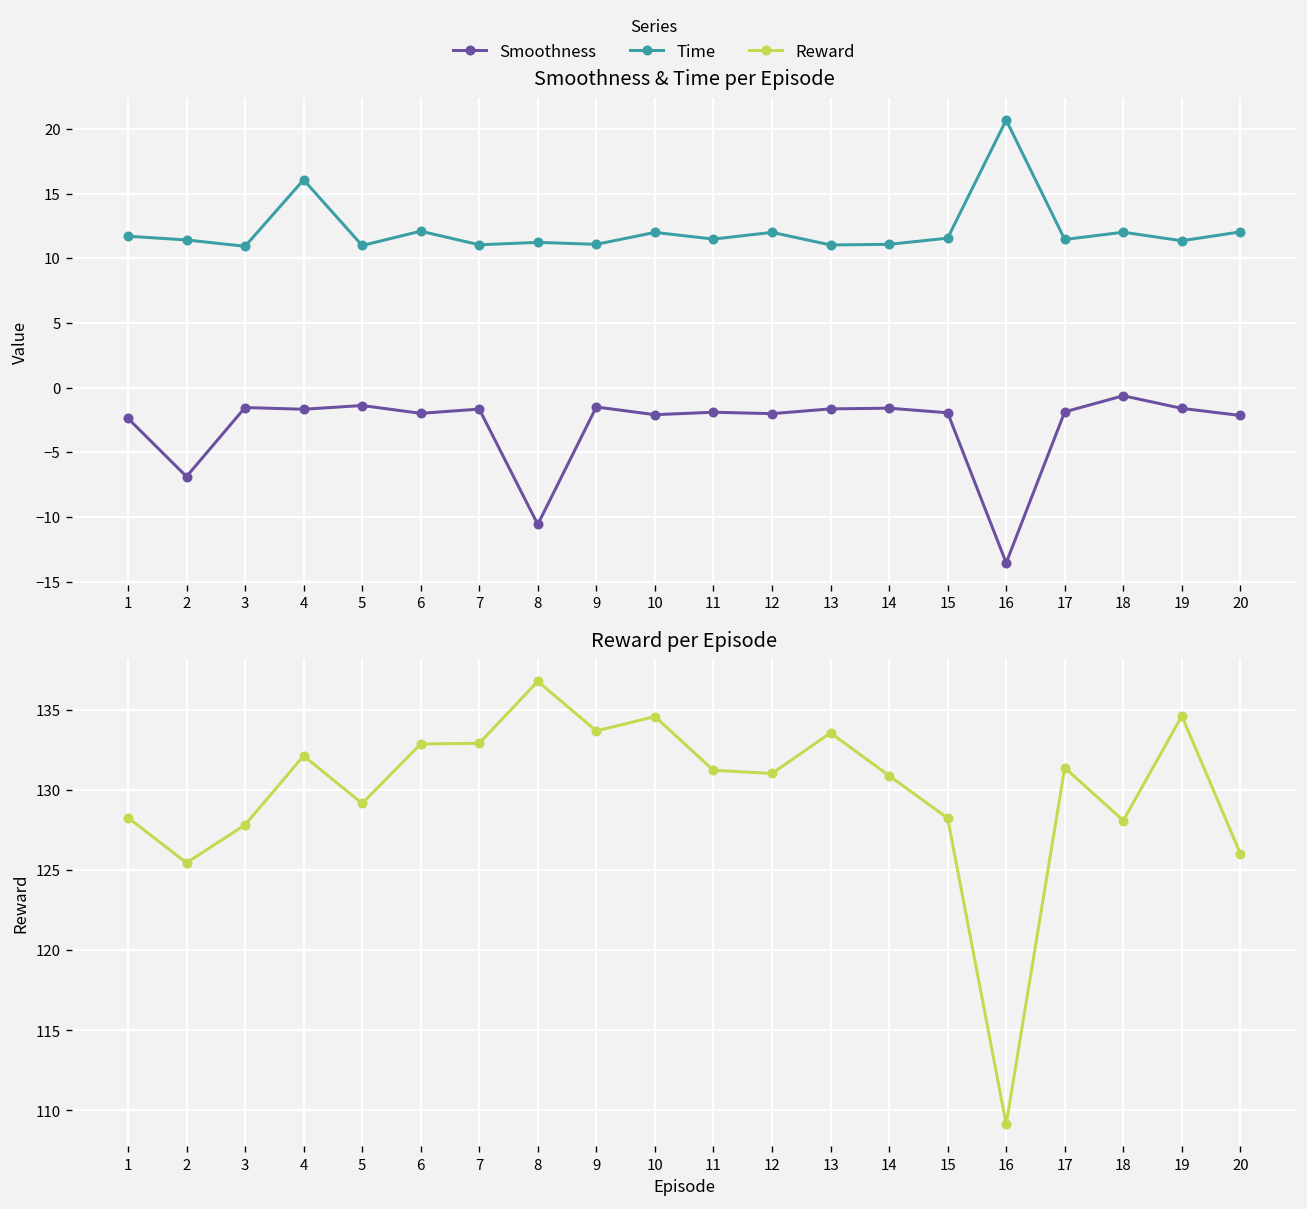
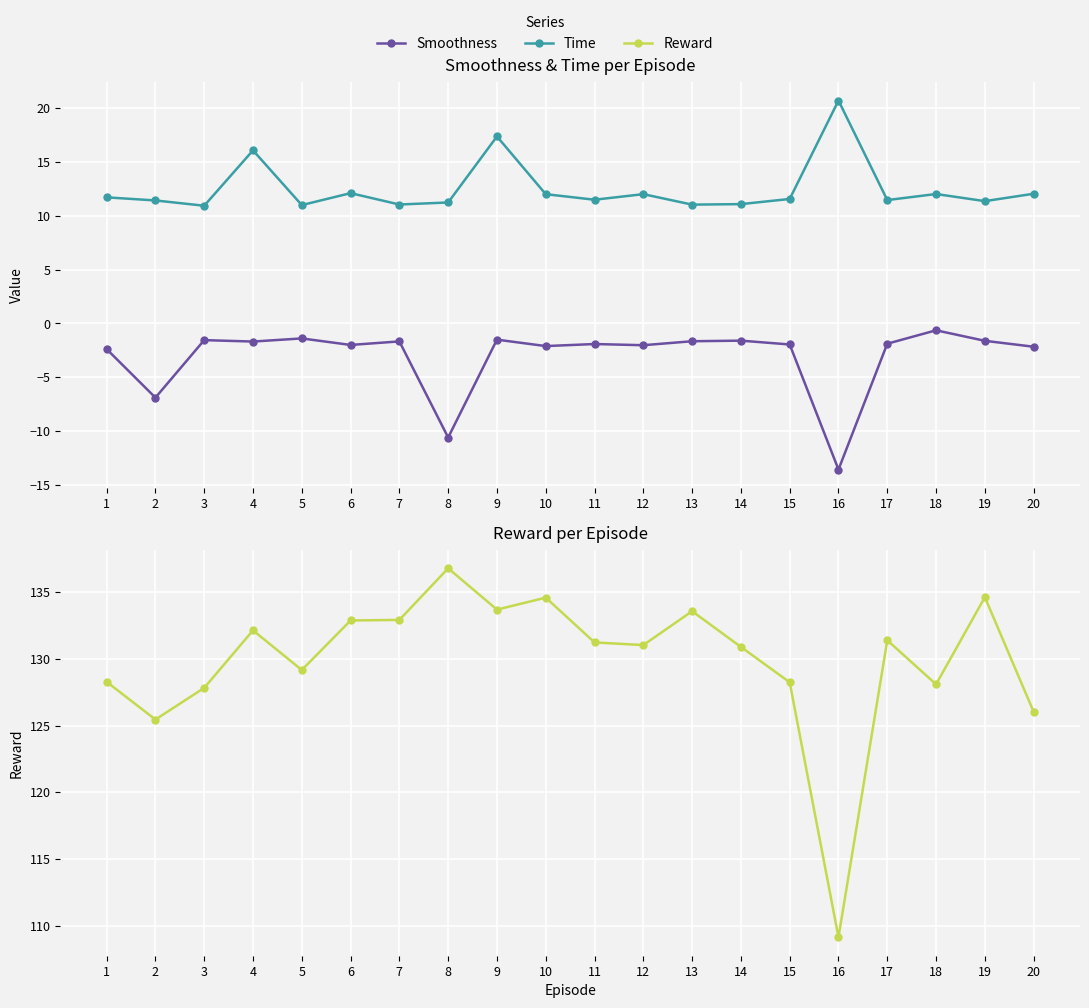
Smoothness & Time per Episode, Time, 9: 11.1 -> 17.3
